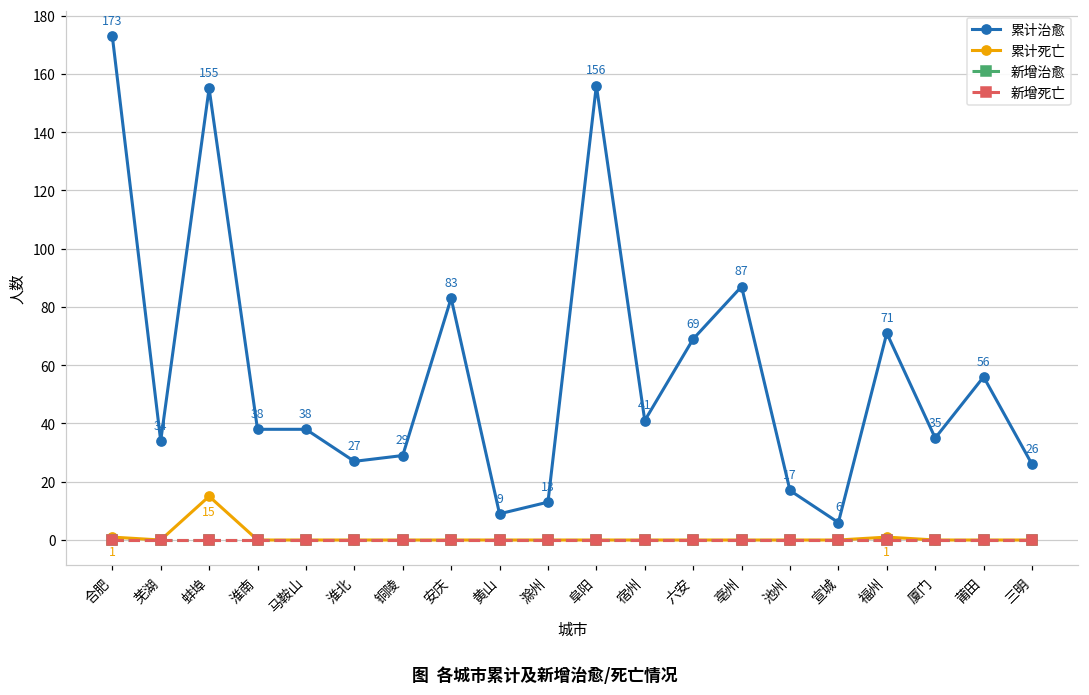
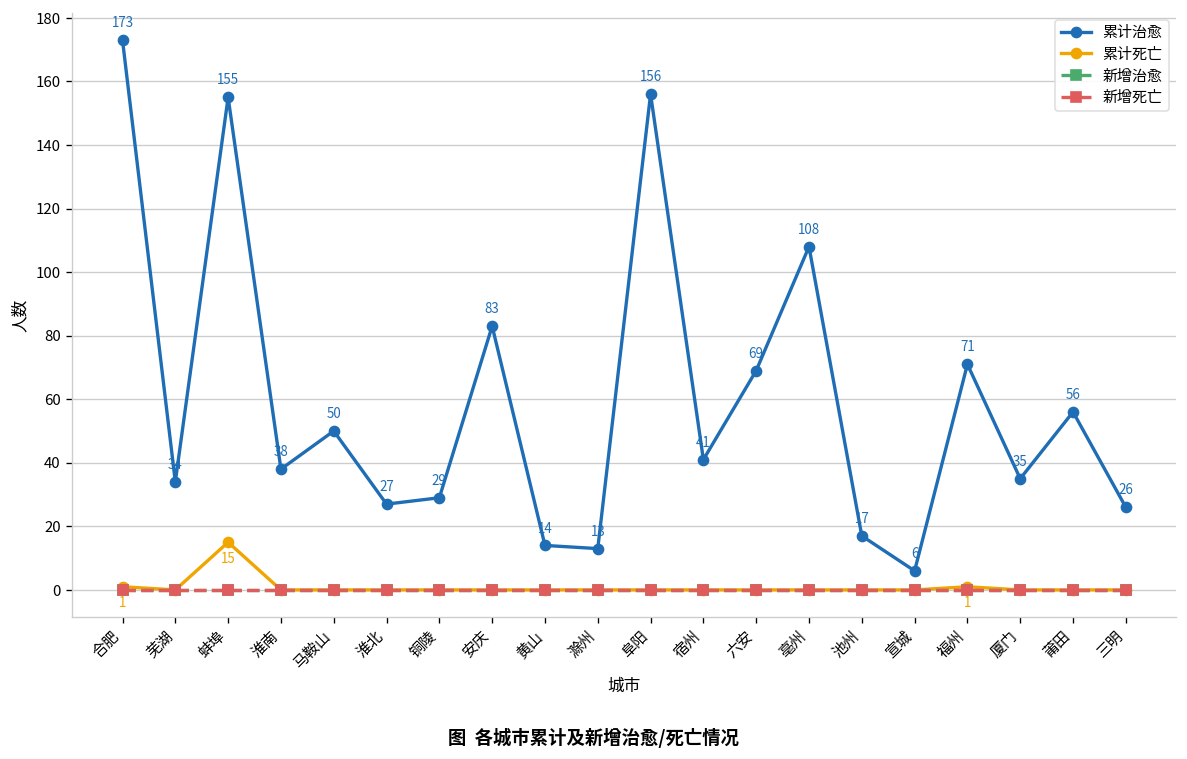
累计治愈, 马鞍山: 38 -> 50
累计治愈, 黄山: 9 -> 14
累计治愈, 亳州: 87 -> 108
